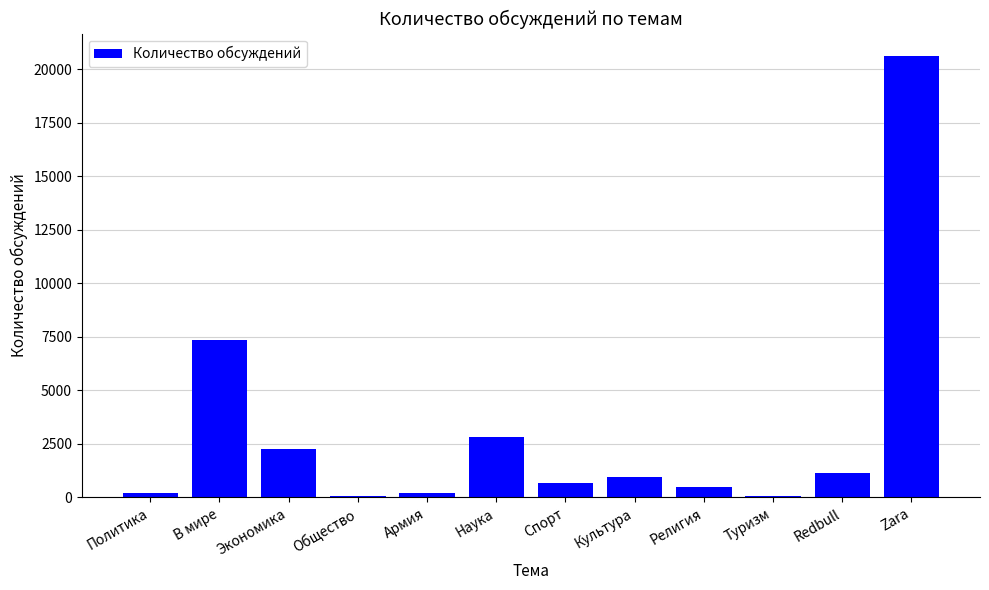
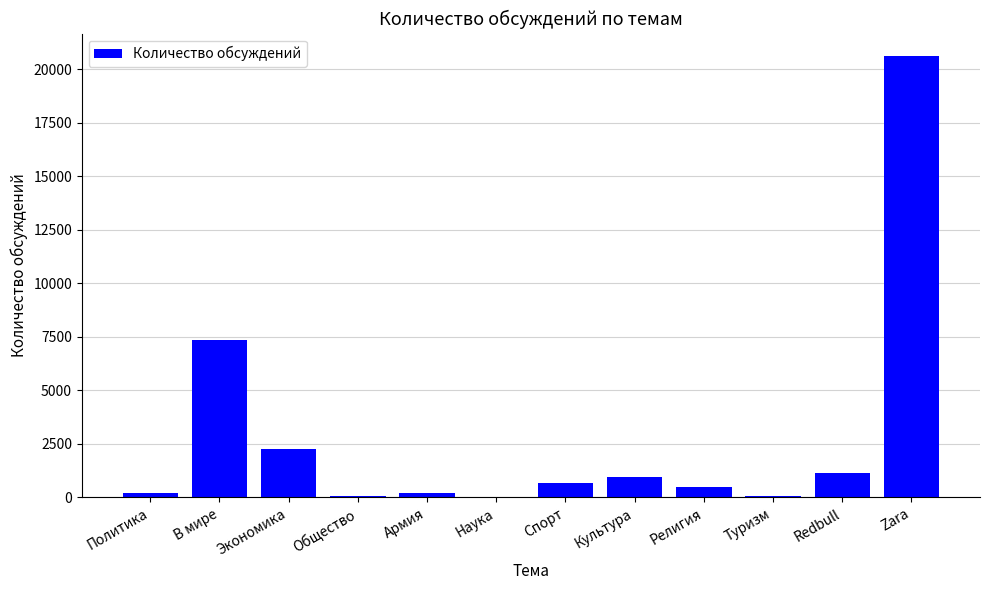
Наука: 2800 -> 0
